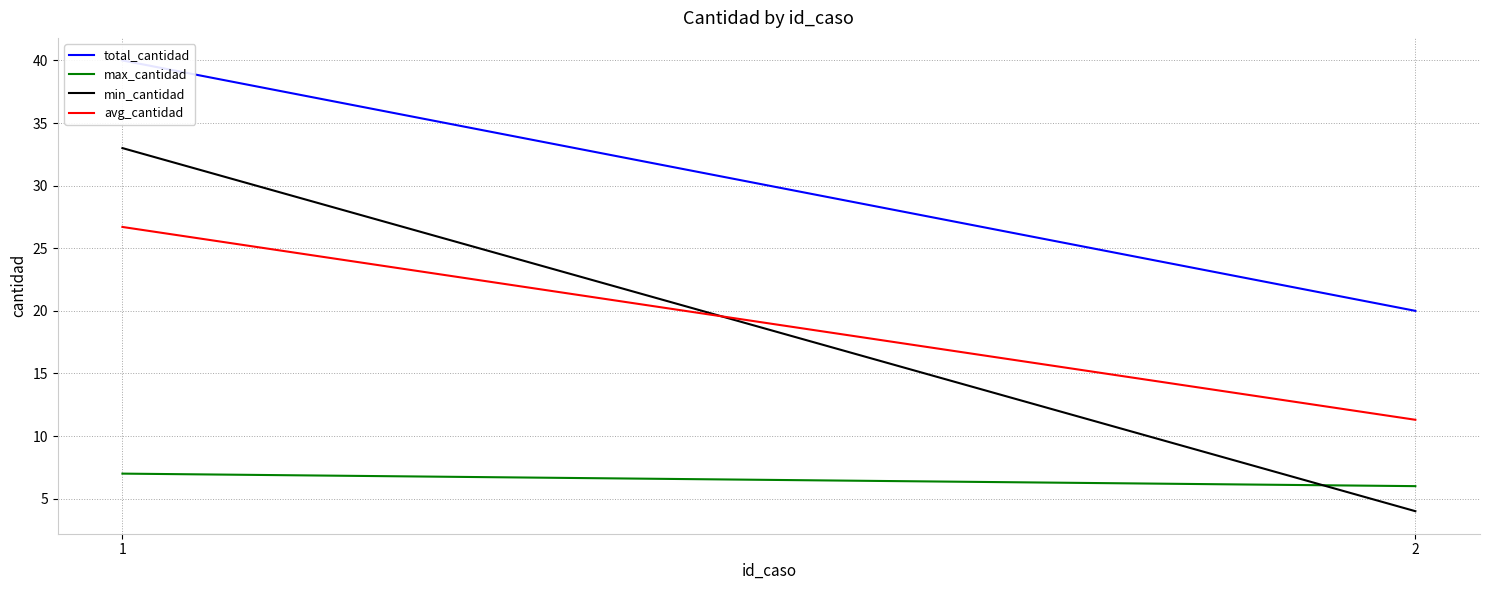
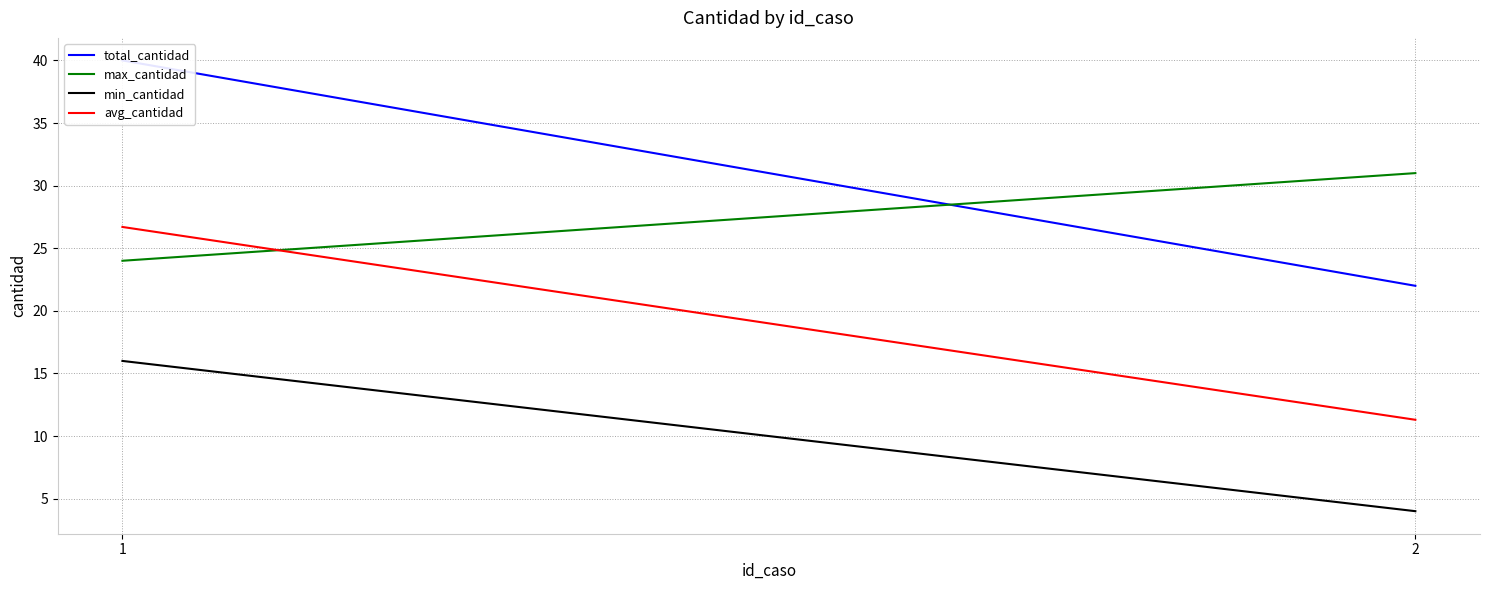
max_cantidad, 1: 7 -> 24
min_cantidad, 1: 33 -> 16
total_cantidad, 2: 20 -> 22
max_cantidad, 2: 6 -> 31
